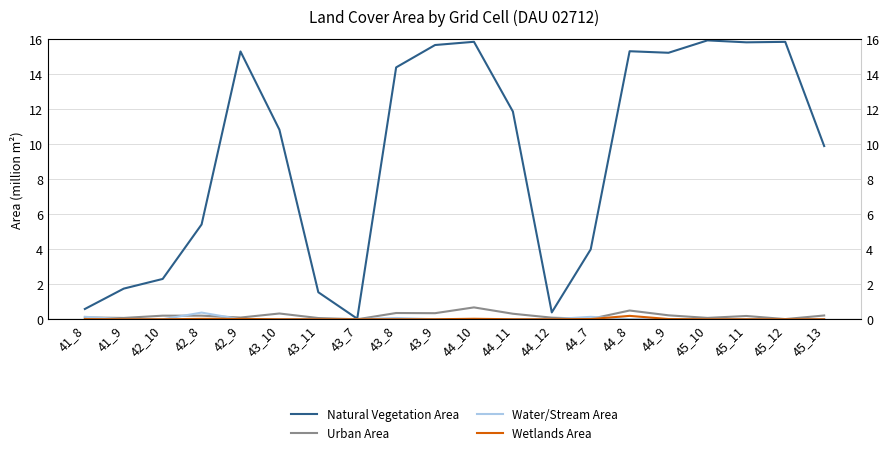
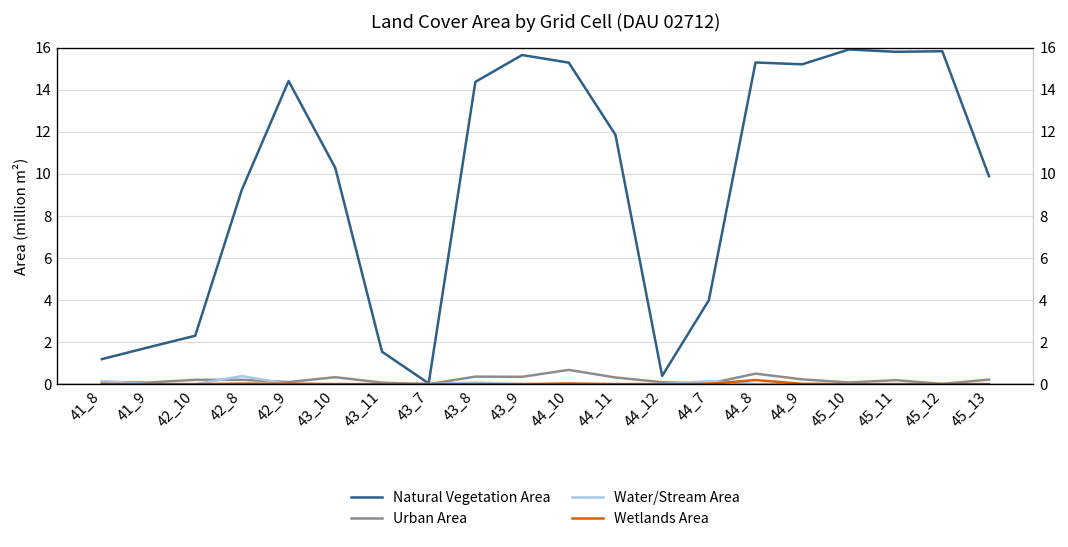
Natural Vegetation Area, 41_8: 0.6 -> 1.2
Natural Vegetation Area, 42_8: 5.4 -> 9.3
Natural Vegetation Area, 42_9: 15.3 -> 14.4
Natural Vegetation Area, 43_10: 10.8 -> 10.3
Natural Vegetation Area, 44_10: 15.8 -> 15.3
